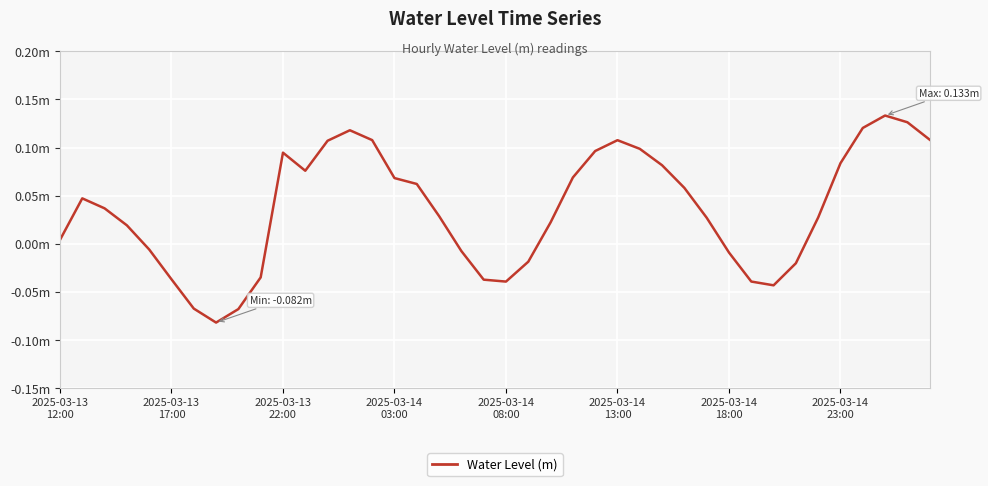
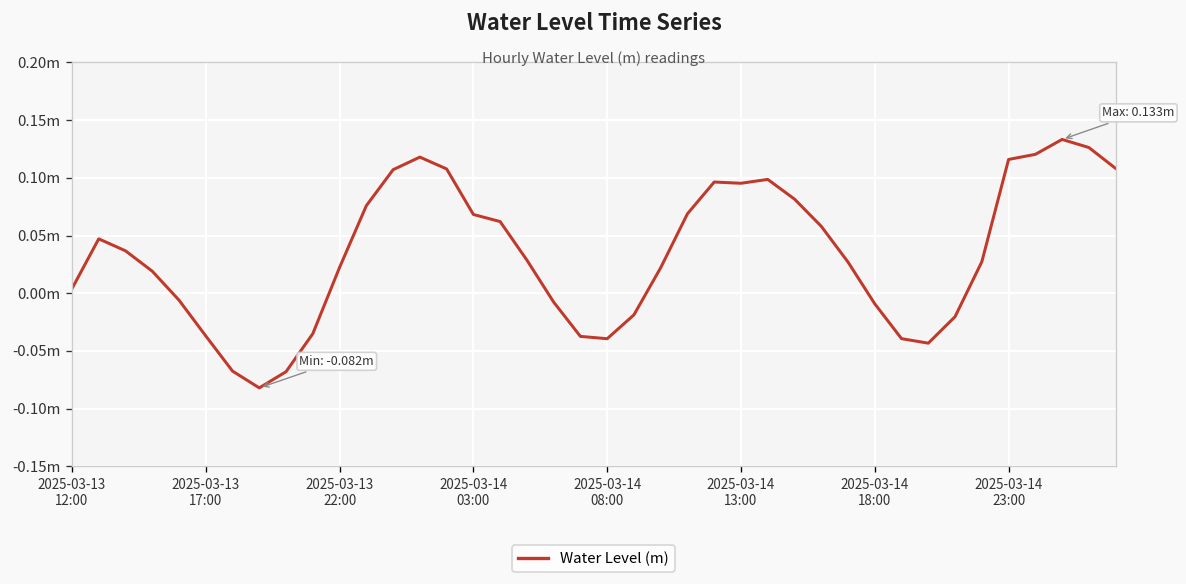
2025-03-13 22:00: 0.09m -> 0.02m
2025-03-14 13:00: 0.11m -> 0.10m
2025-03-14 23:00: 0.08m -> 0.12m
